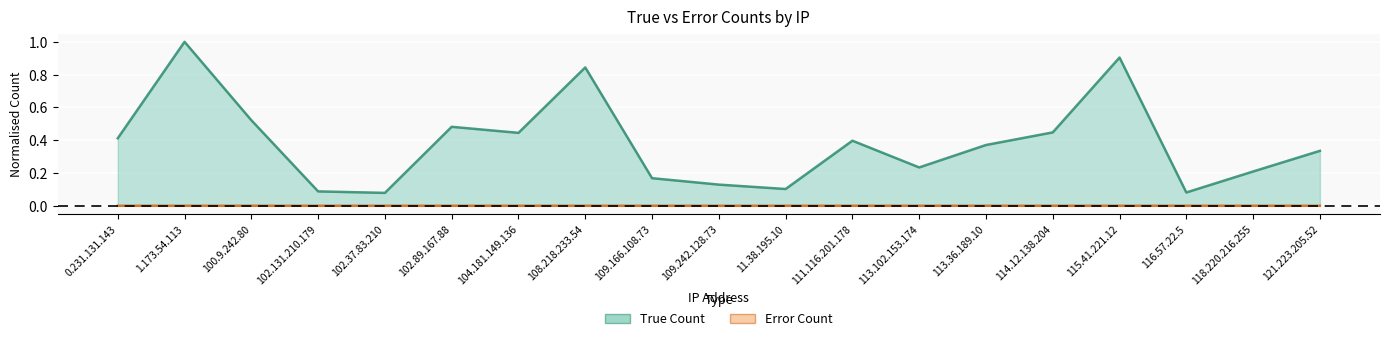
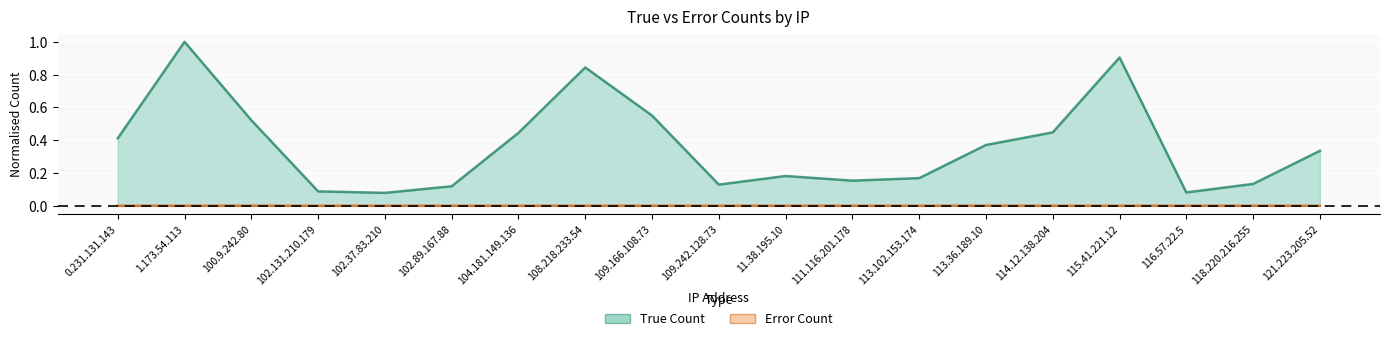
True Count, 102.89.167.88: 0.48 -> 0.12
True Count, 109.166.108.73: 0.17 -> 0.55
True Count, 11.38.195.10: 0.10 -> 0.18
True Count, 111.116.201.178: 0.40 -> 0.15
True Count, 113.102.153.174: 0.23 -> 0.17
True Count, 118.220.216.255: 0.21 -> 0.13
